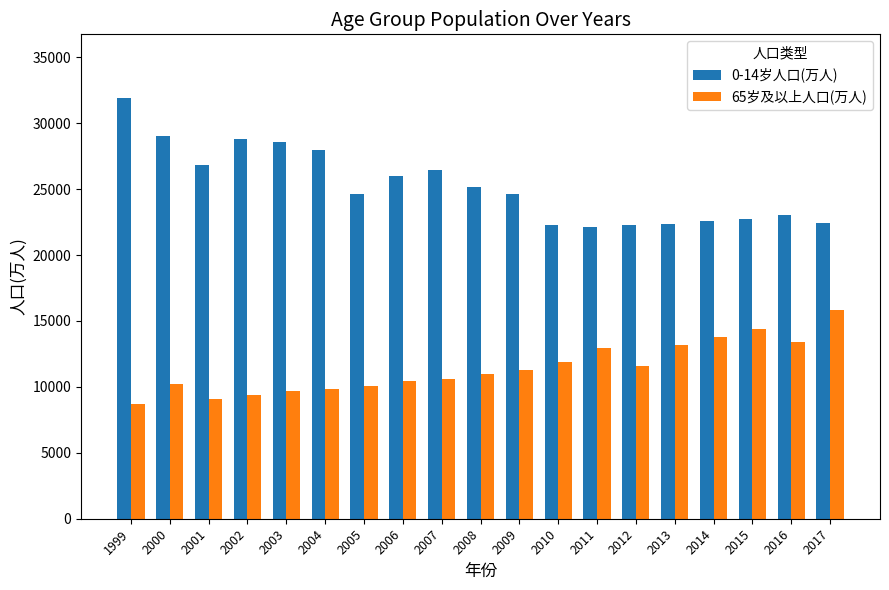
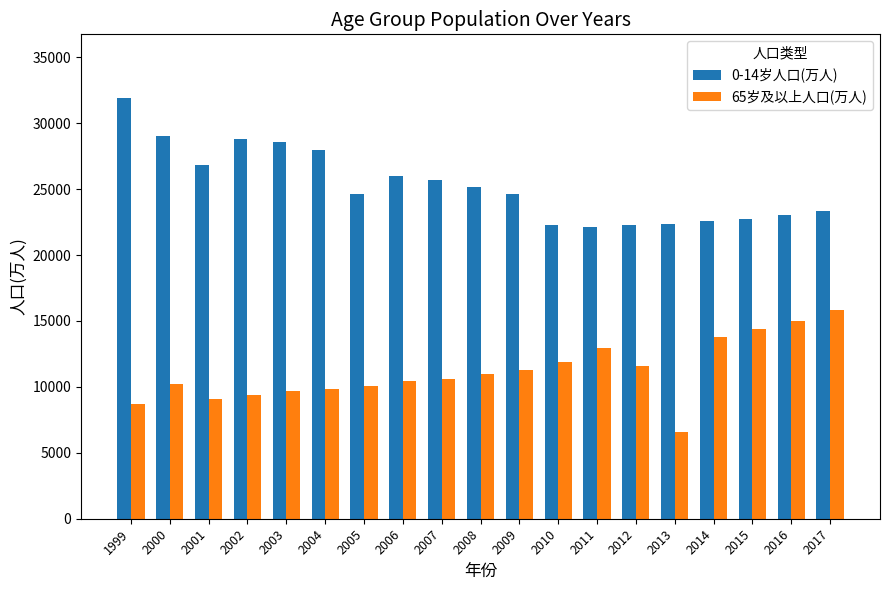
0-14岁人口(万人), 2007: 26400 -> 25700
65岁及以上人口(万人), 2013: 13200 -> 6600
65岁及以上人口(万人), 2016: 13400 -> 15000
0-14岁人口(万人), 2017: 22400 -> 23300
